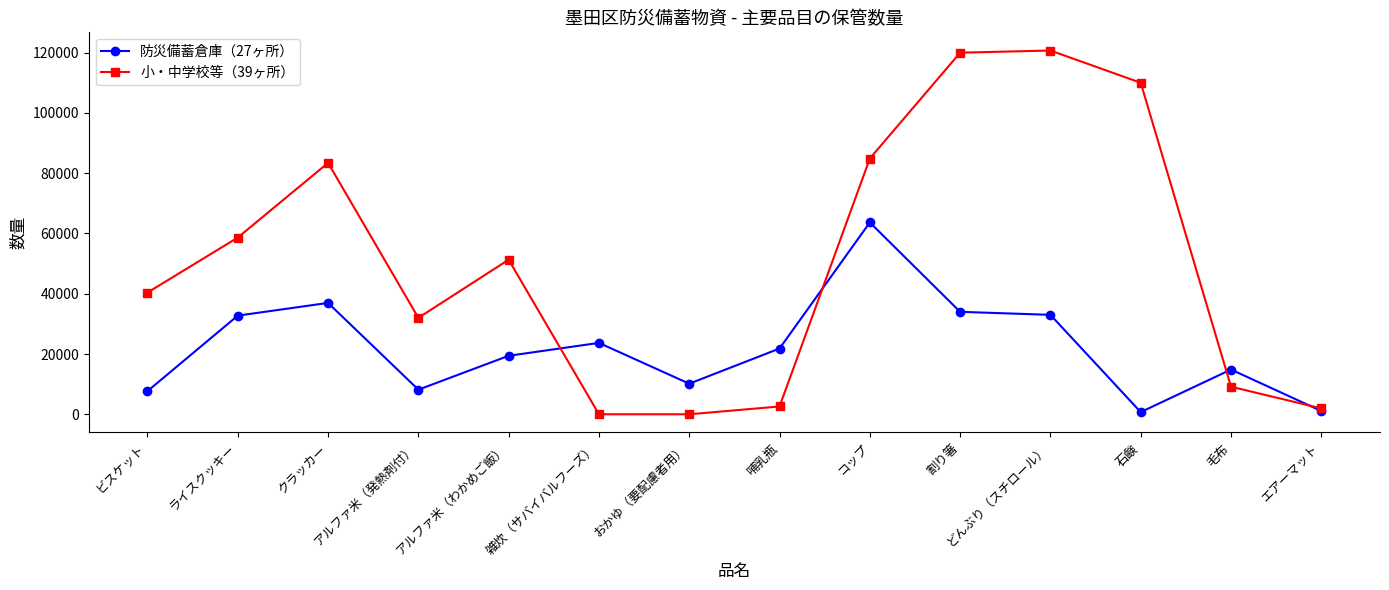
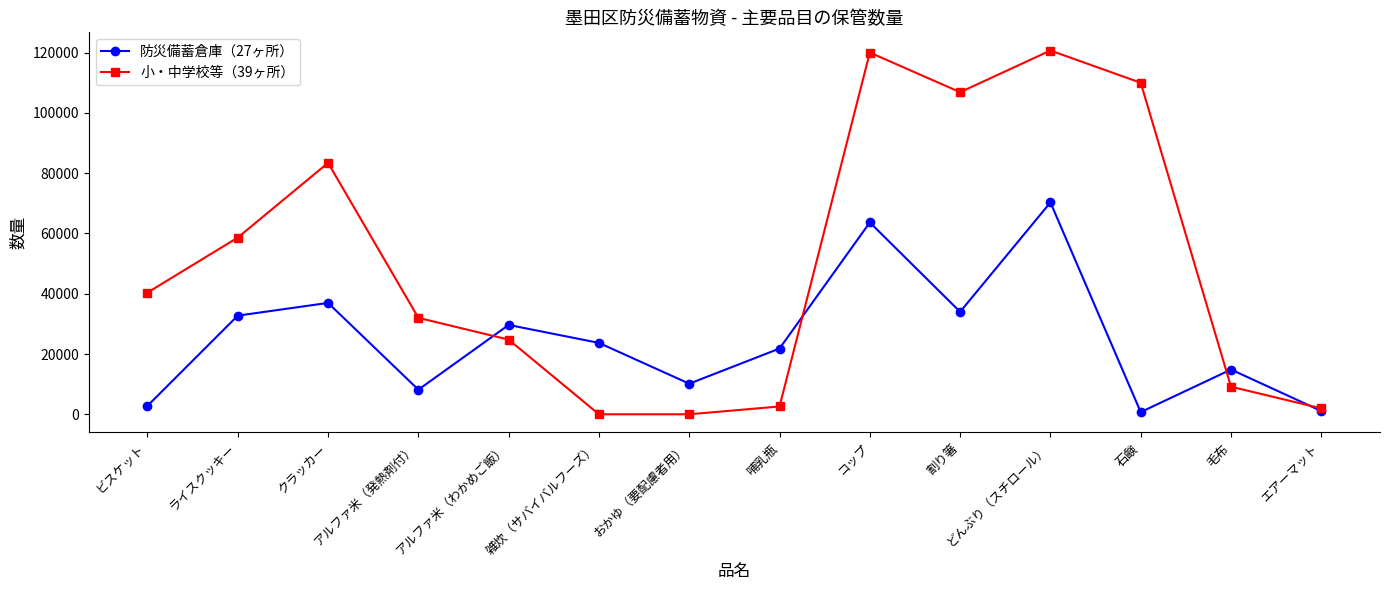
防災備蓄倉庫（27ヶ所）, ビスケット: 8000 -> 3000
防災備蓄倉庫（27ヶ所）, アルファ米（わかめご飯）: 19000 -> 30000
小・中学校等（39ヶ所）, アルファ米（わかめご飯）: 51000 -> 25000
小・中学校等（39ヶ所）, コップ: 85000 -> 120000
小・中学校等（39ヶ所）, 割り箸: 120000 -> 107000
防災備蓄倉庫（27ヶ所）, どんぶり（スチロール）: 33000 -> 70000
